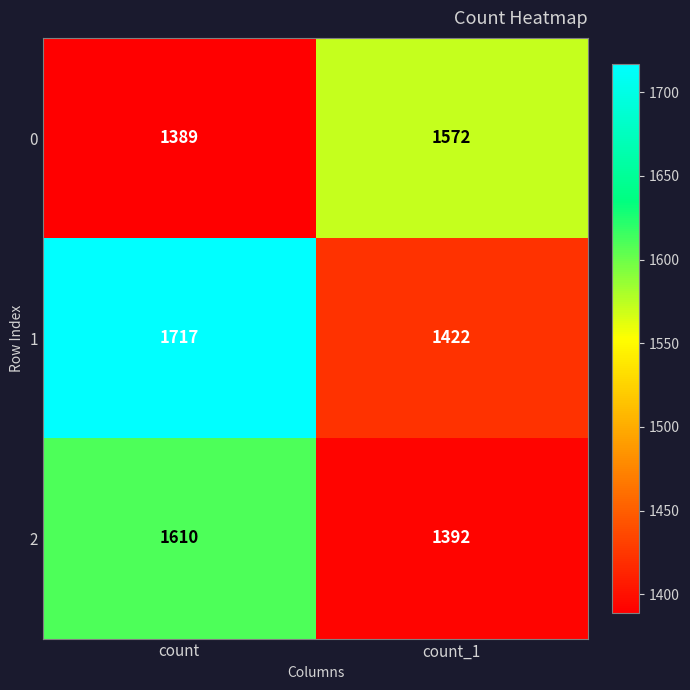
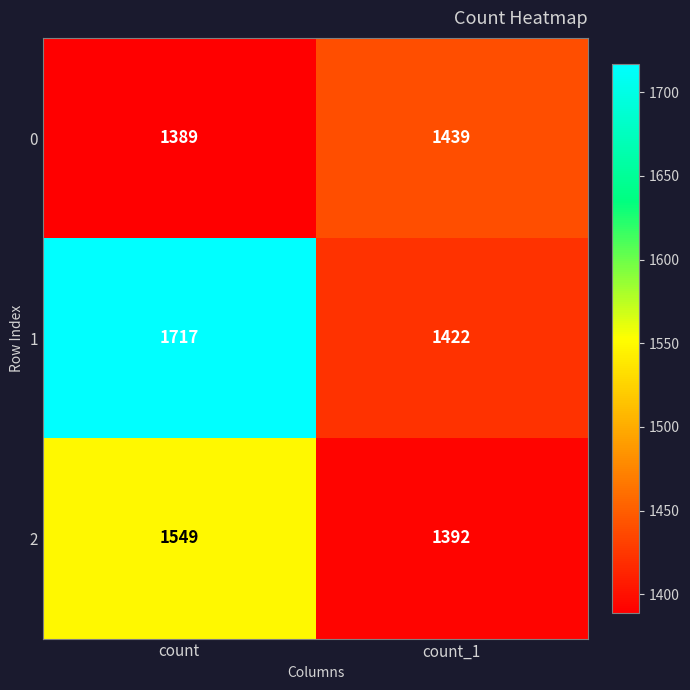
0, count_1: 1572 -> 1439
2, count: 1610 -> 1549
